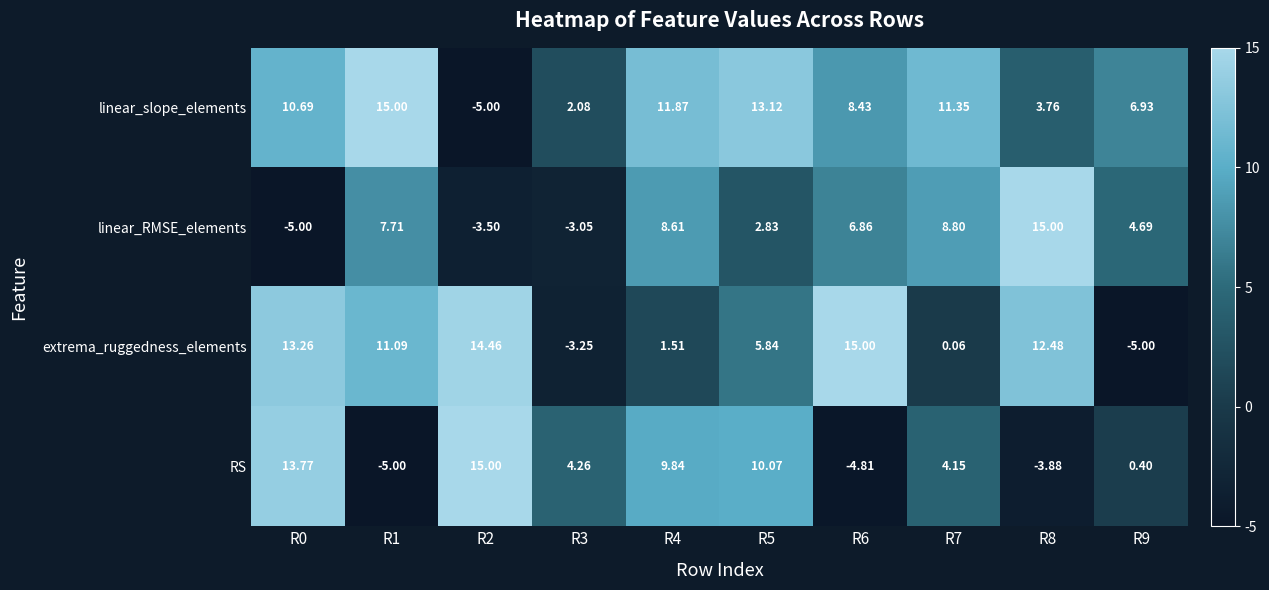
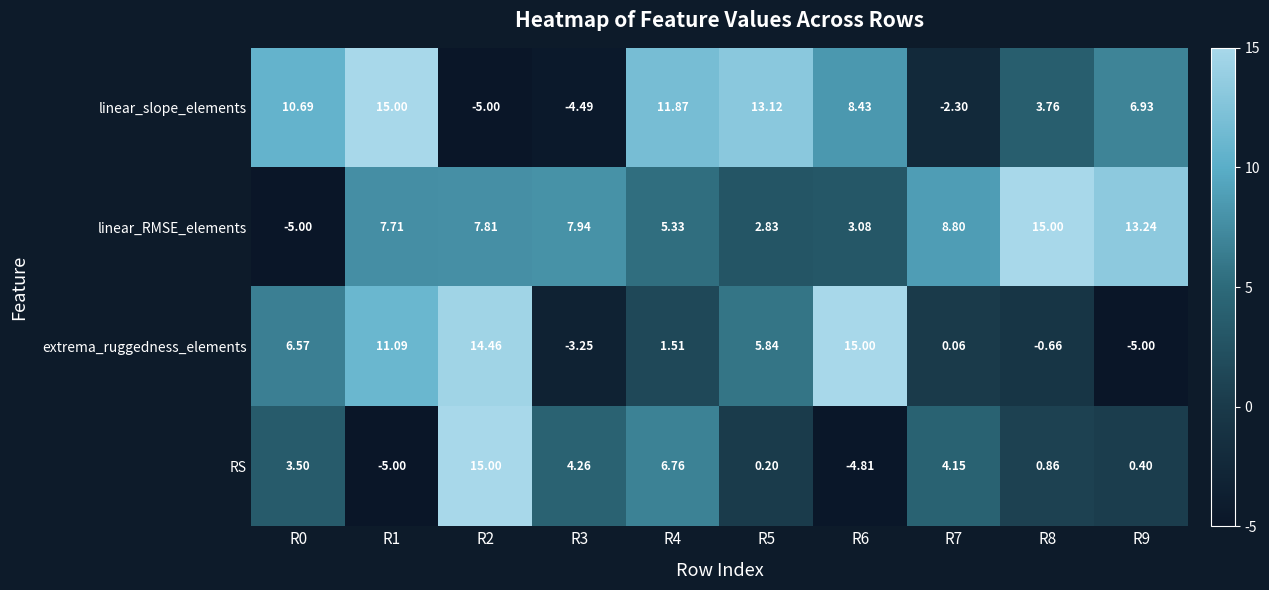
linear_slope_elements, R3: 2.08 -> -4.49
linear_slope_elements, R7: 11.35 -> -2.30
linear_RMSE_elements, R2: -3.50 -> 7.81
linear_RMSE_elements, R3: -3.05 -> 7.94
linear_RMSE_elements, R4: 8.61 -> 5.33
linear_RMSE_elements, R6: 6.86 -> 3.08
linear_RMSE_elements, R9: 4.69 -> 13.24
extrema_ruggedness_elements, R0: 13.26 -> 6.57
extrema_ruggedness_elements, R8: 12.48 -> -0.66
RS, R0: 13.77 -> 3.50
RS, R4: 9.84 -> 6.76
RS, R5: 10.07 -> 0.20
RS, R8: -3.88 -> 0.86
